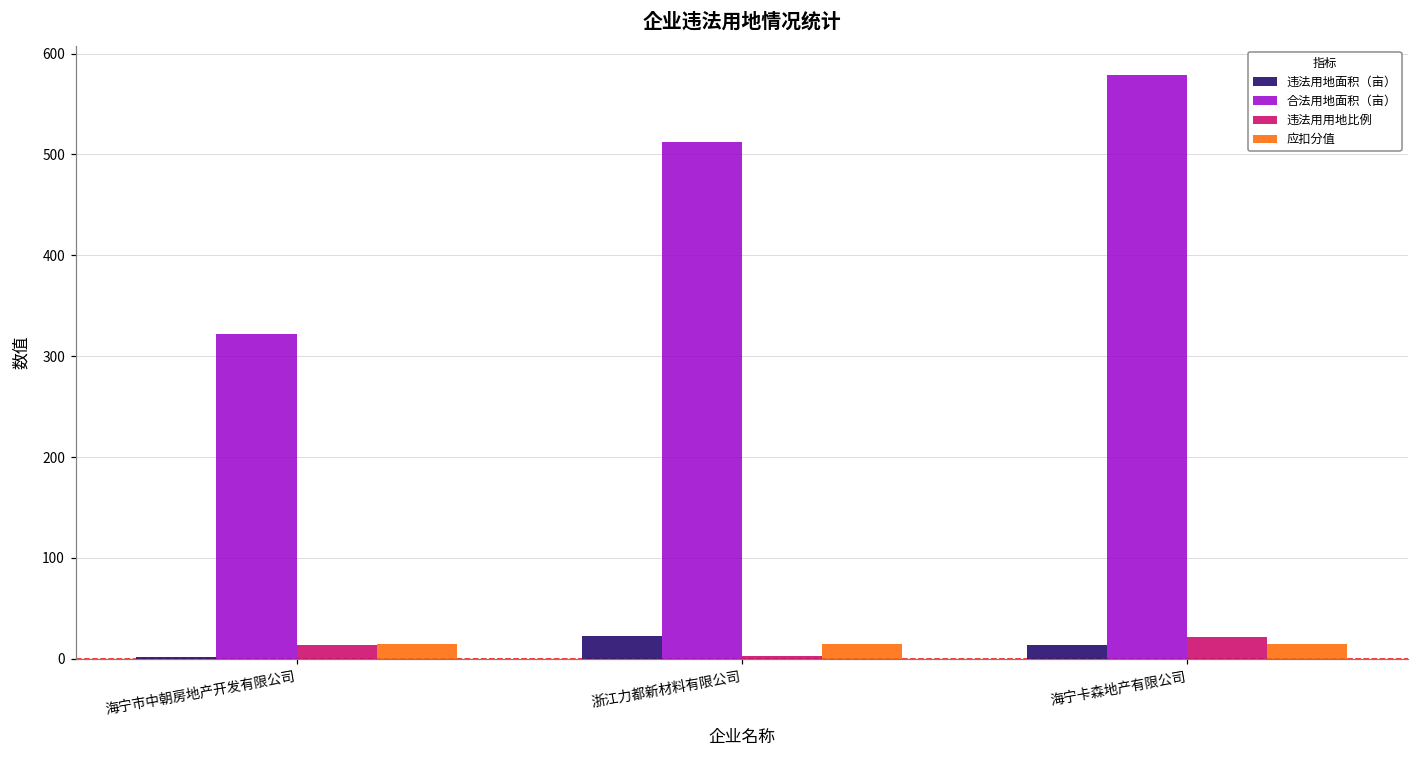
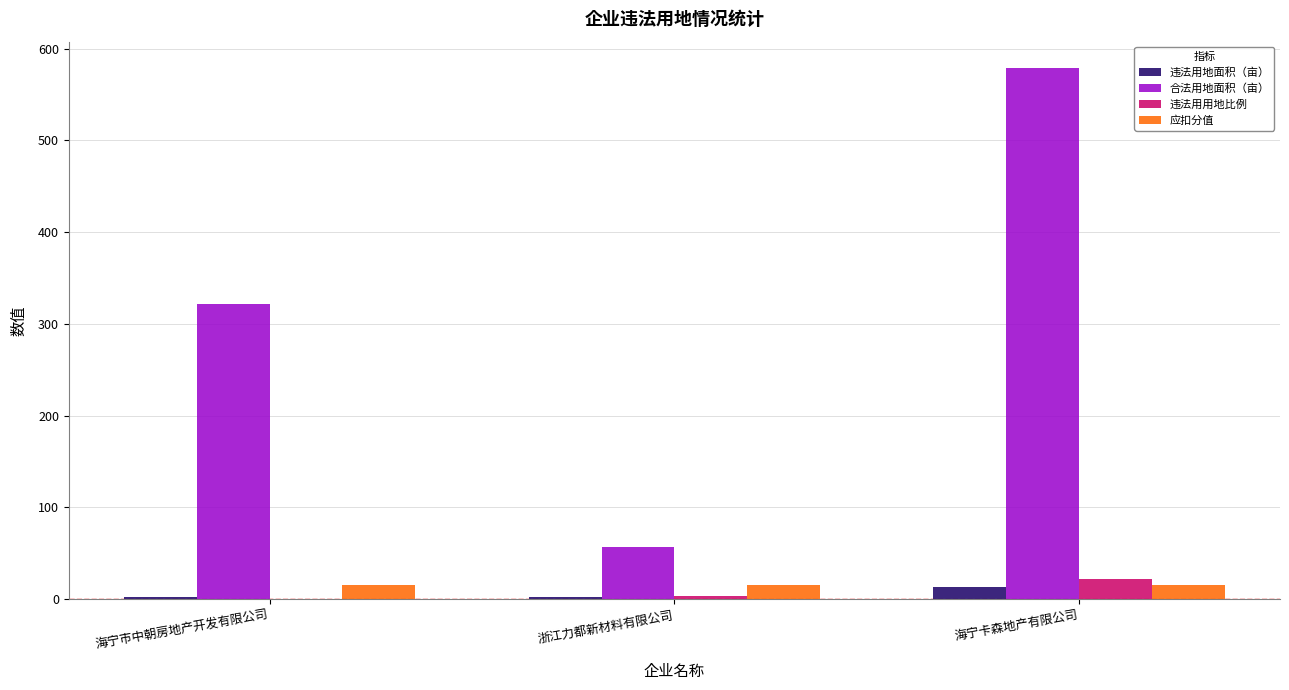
违法用用地比例, 海宁市中朝房地产开发有限公司: 10 -> 0
违法用地面积（亩）, 浙江力都新材料有限公司: 20 -> 0
合法用地面积（亩）, 浙江力都新材料有限公司: 510 -> 60
